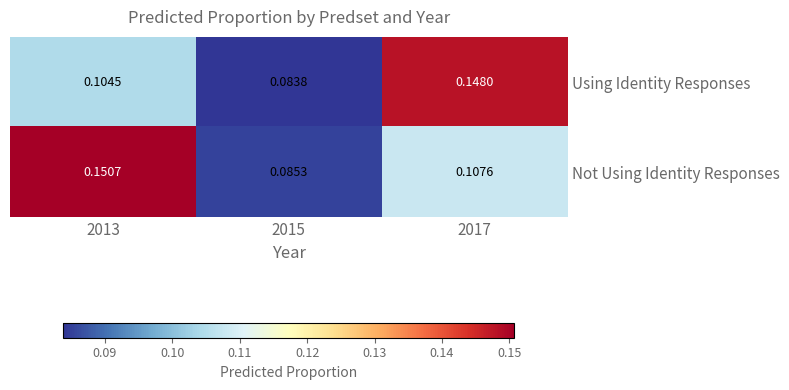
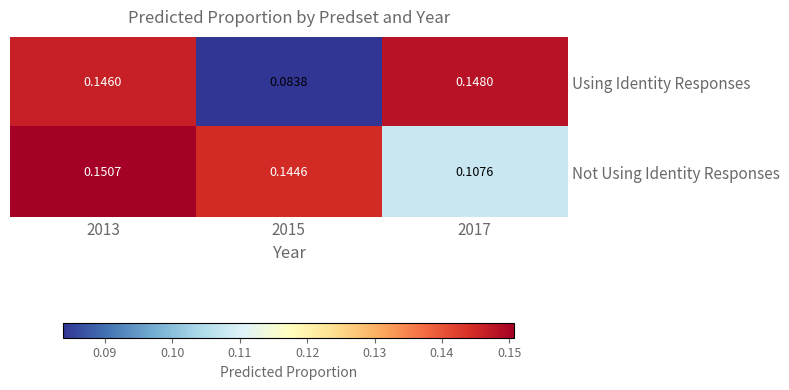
Using Identity Responses, 2013: 0.1045 -> 0.1460
Not Using Identity Responses, 2015: 0.0853 -> 0.1446
